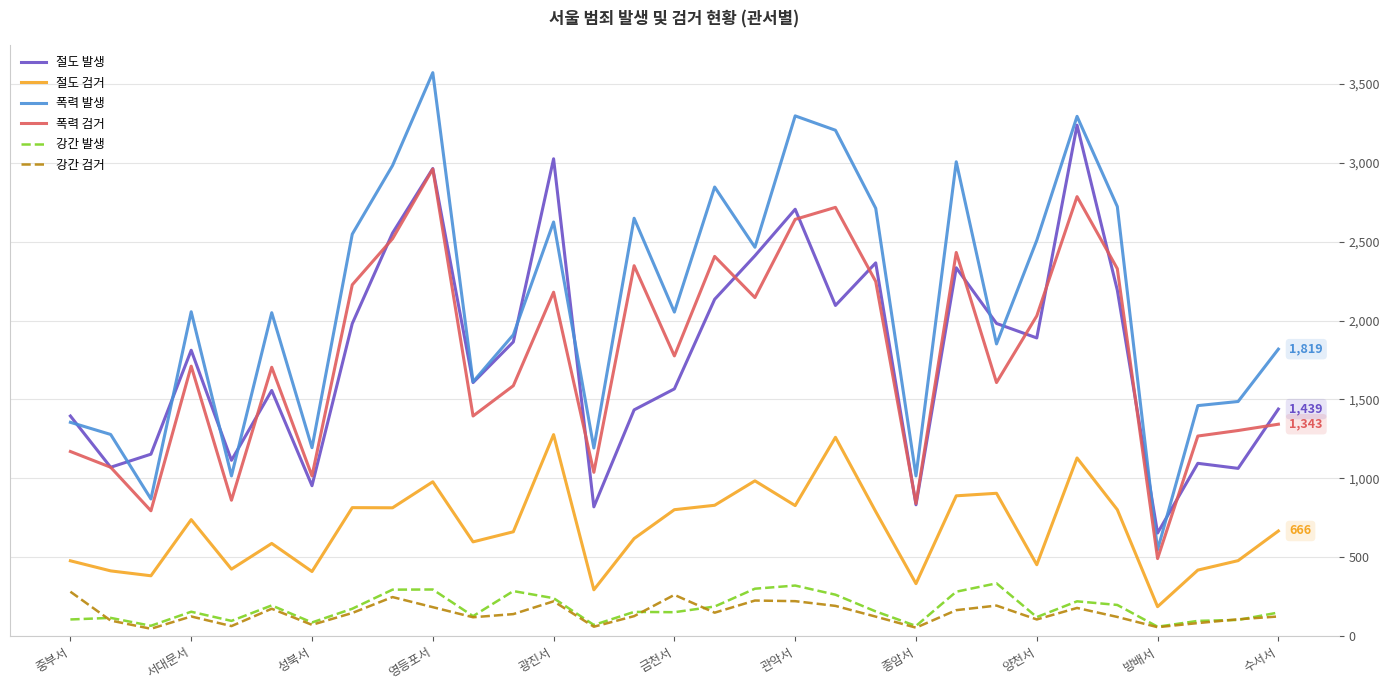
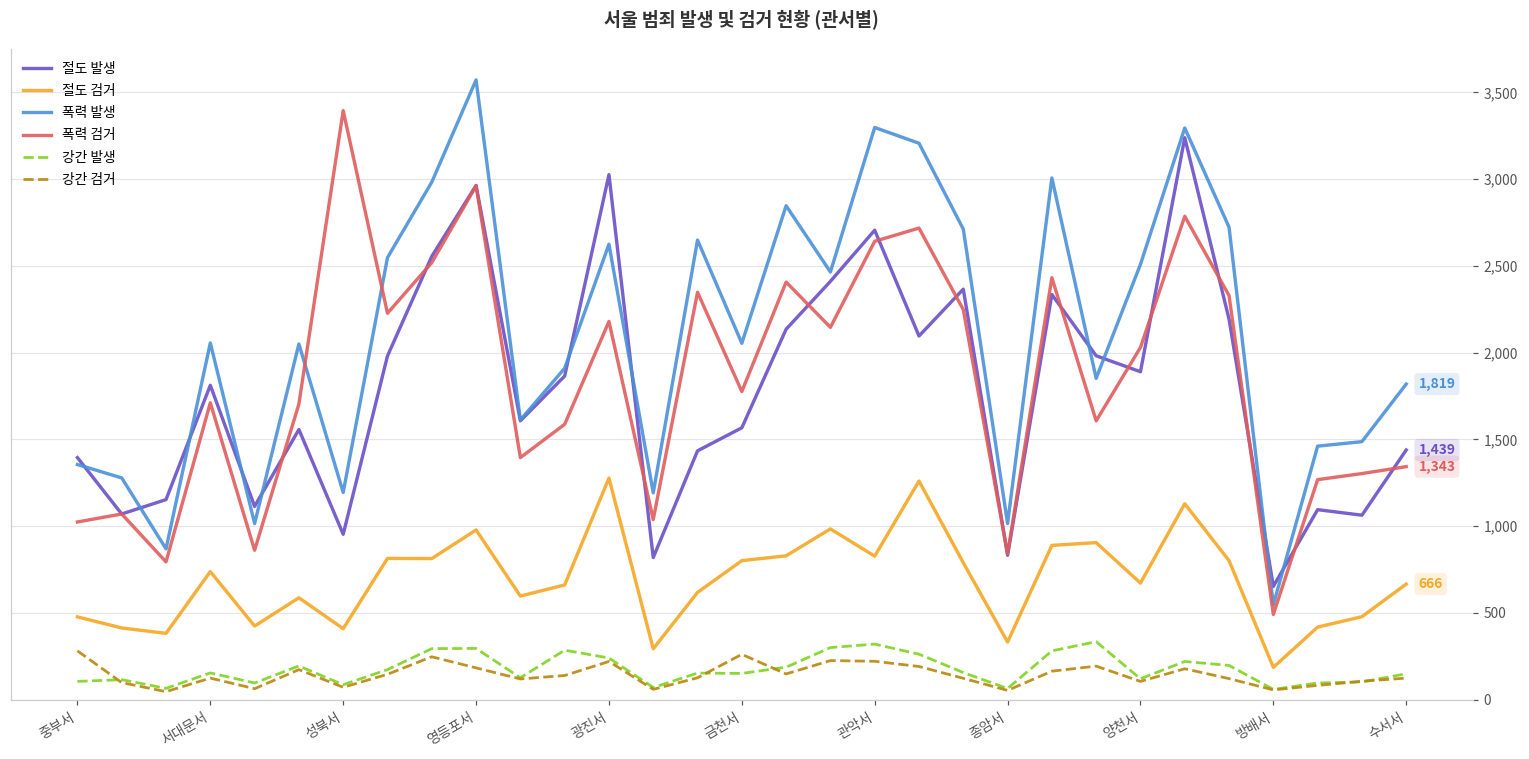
폭력 검거, 중부서: 1,170 -> 1,020
폭력 검거, 성북서: 1,020 -> 3,400
절도 검거, 양천서: 450 -> 670
